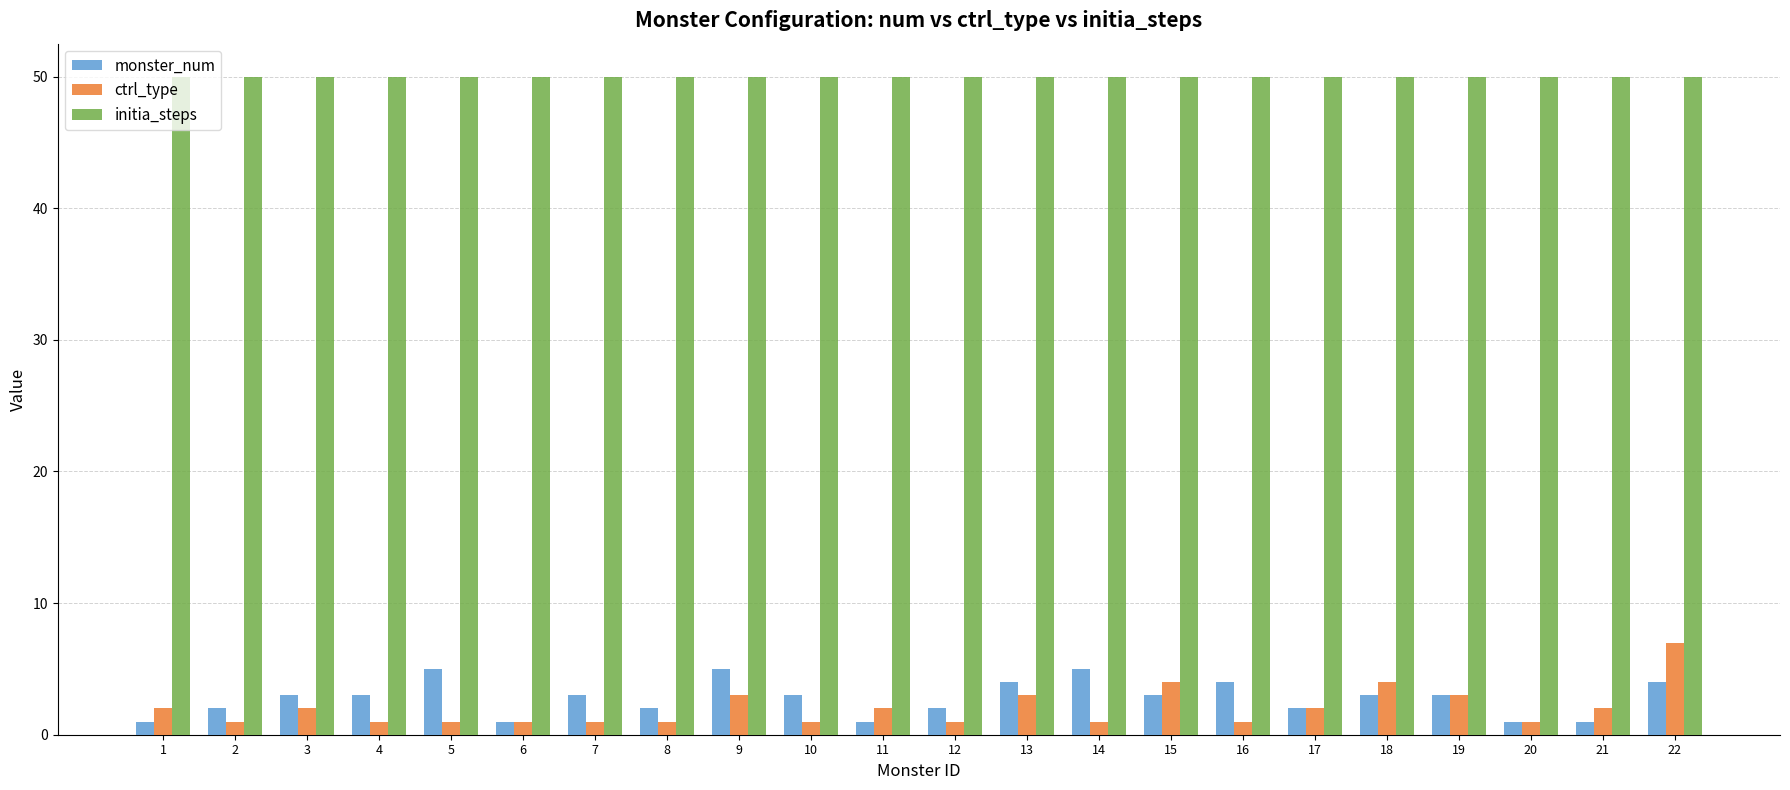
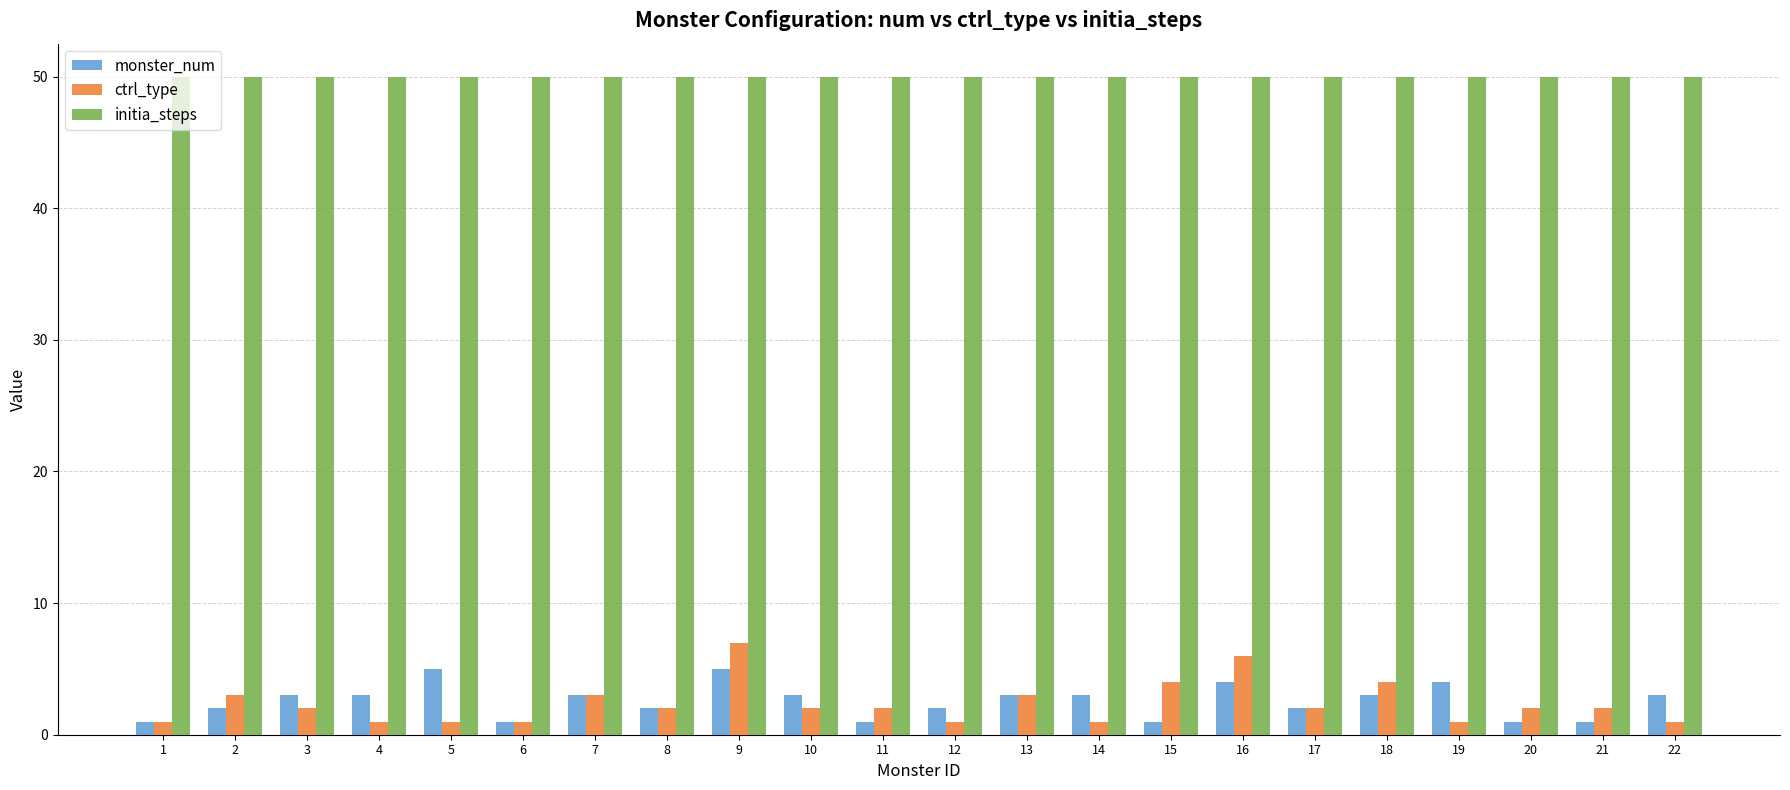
ctrl_type, 1: 2 -> 1
ctrl_type, 2: 1 -> 3
ctrl_type, 7: 1 -> 3
ctrl_type, 8: 1 -> 2
ctrl_type, 9: 3 -> 7
ctrl_type, 10: 1 -> 2
monster_num, 13: 4 -> 3
monster_num, 14: 5 -> 3
monster_num, 15: 3 -> 1
ctrl_type, 16: 1 -> 6
monster_num, 19: 3 -> 4
ctrl_type, 19: 3 -> 1
ctrl_type, 20: 1 -> 2
monster_num, 22: 4 -> 3
ctrl_type, 22: 7 -> 1
